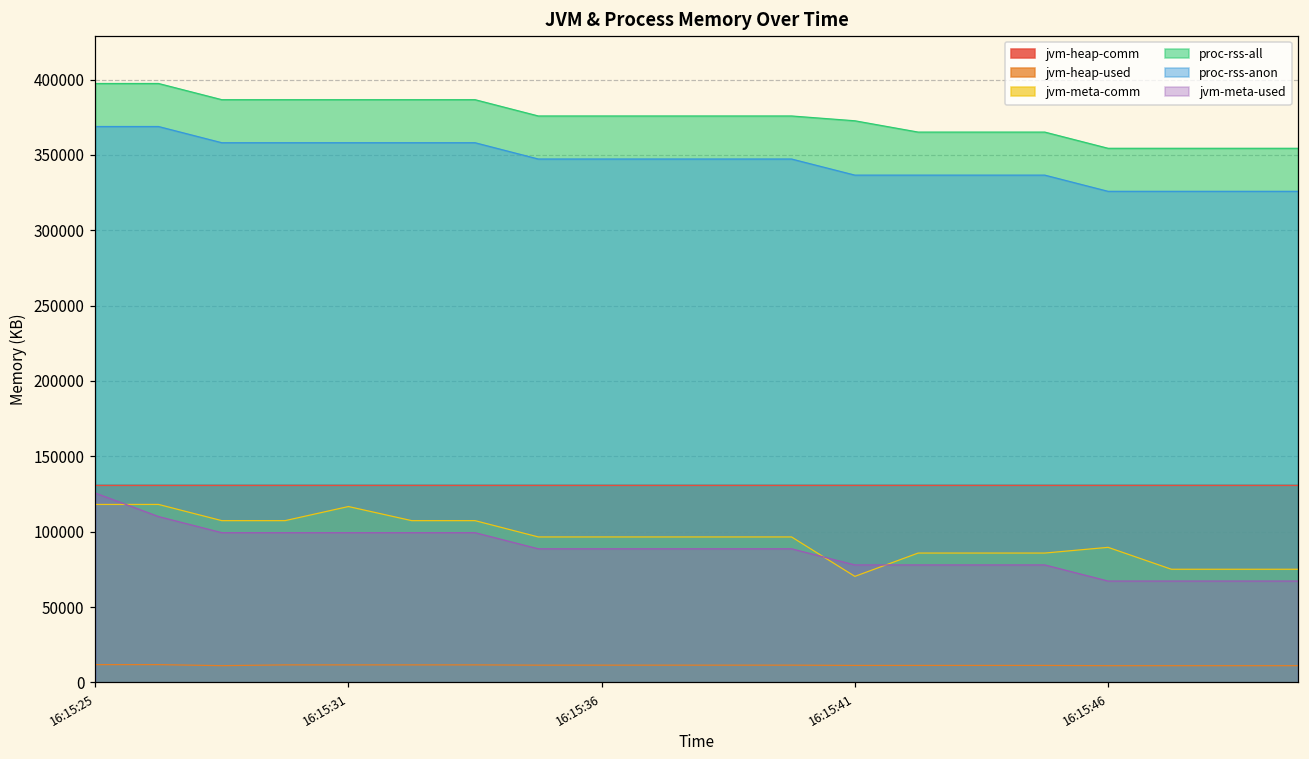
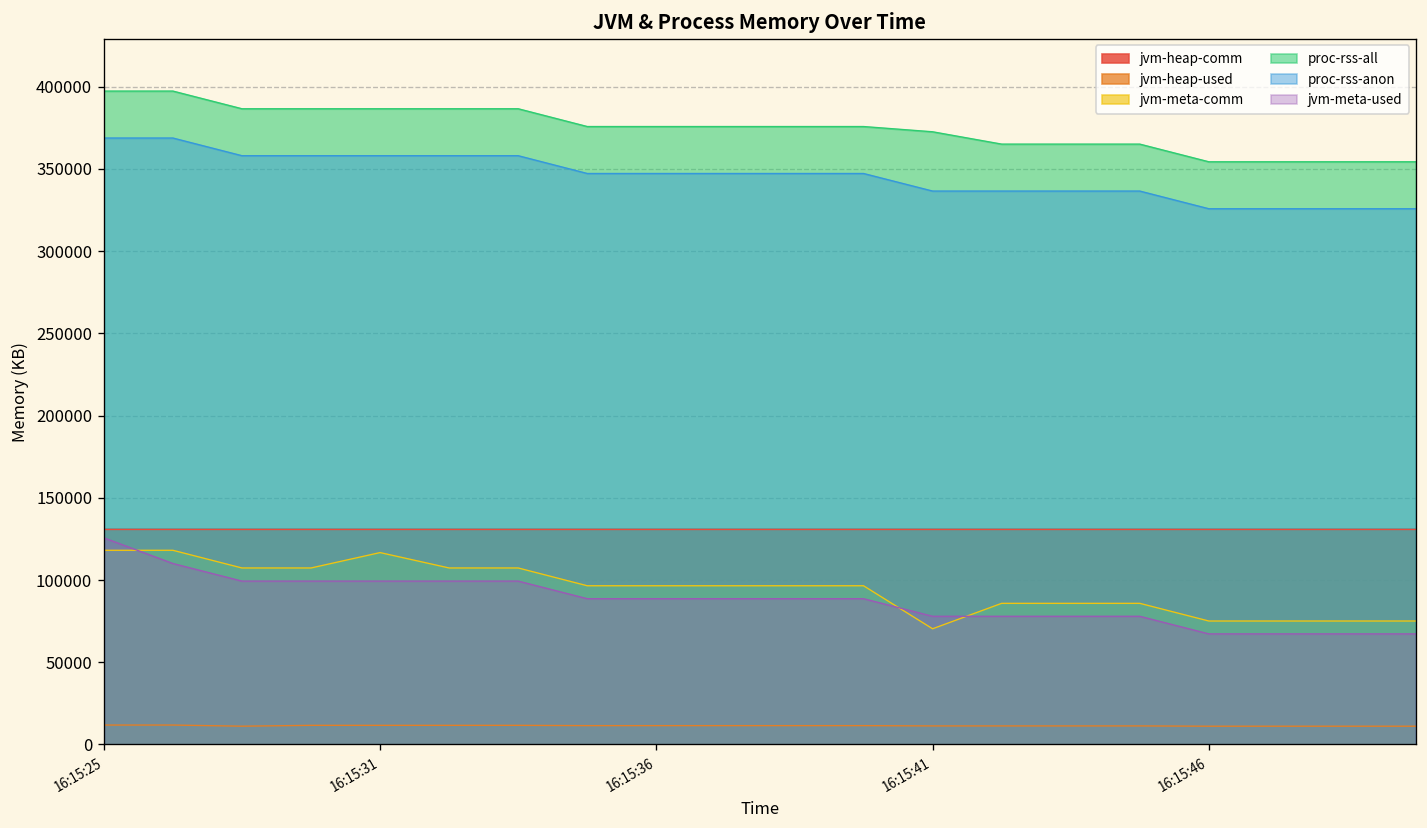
jvm-meta-comm, 16:15:46: 90000 -> 75000
